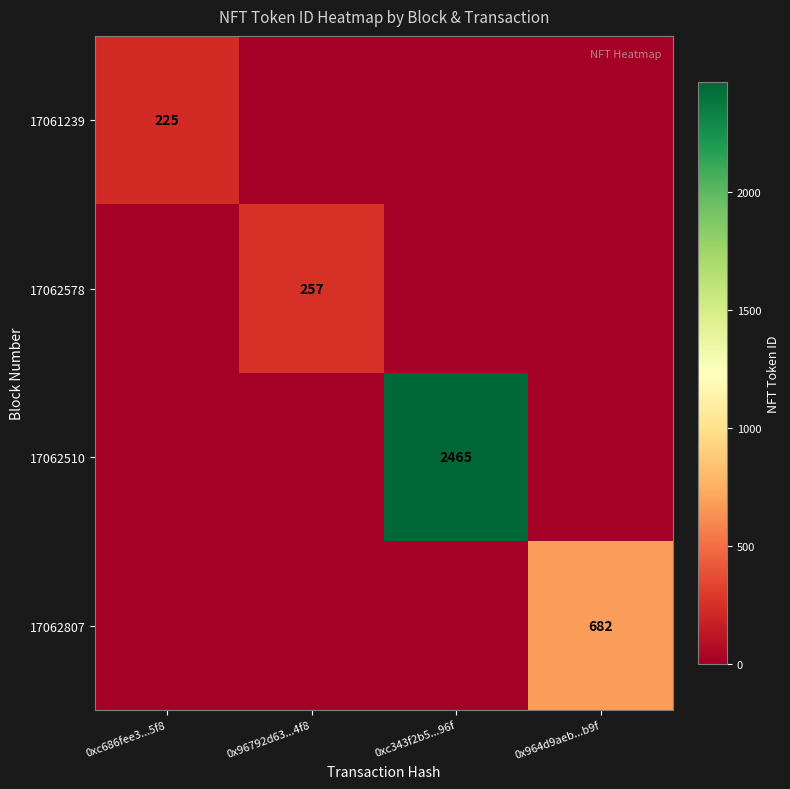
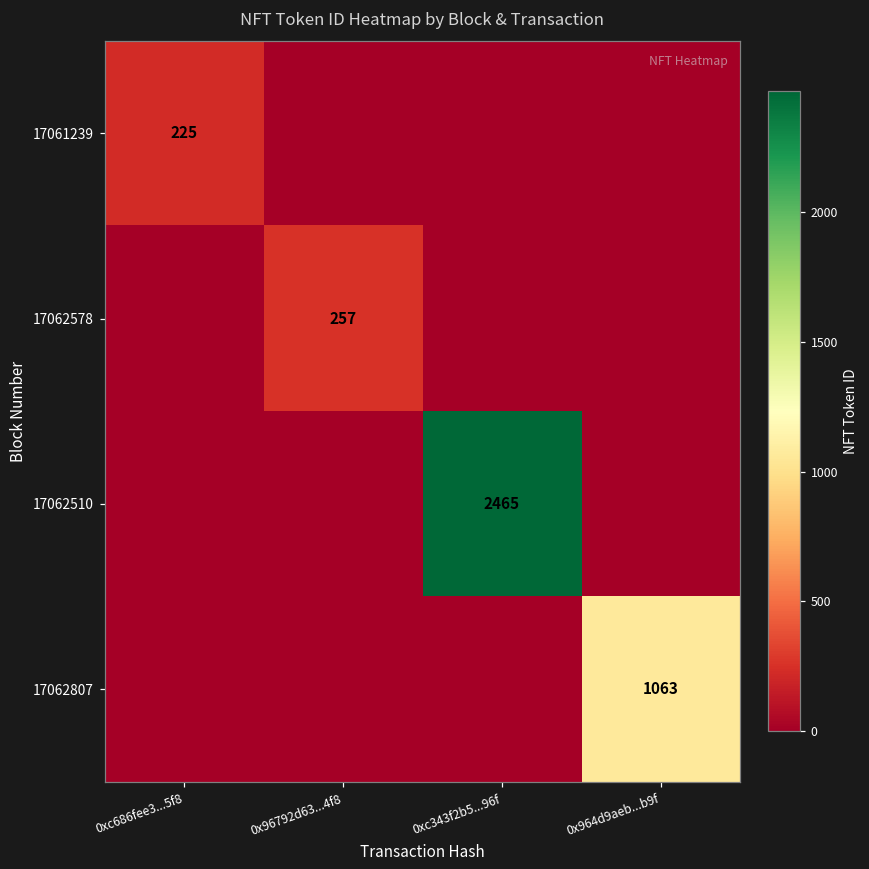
17062807, 0x964d9aeb...b9f: 682 -> 1063
